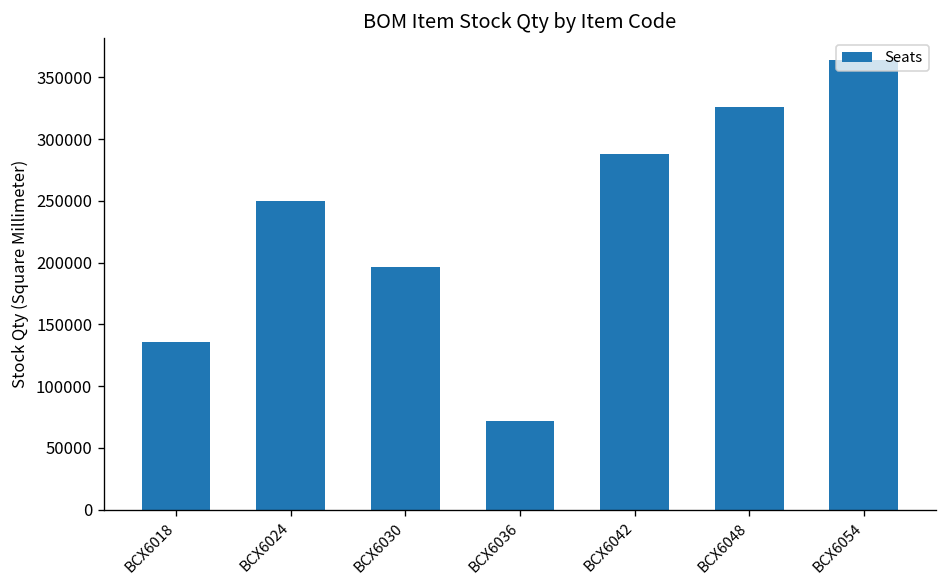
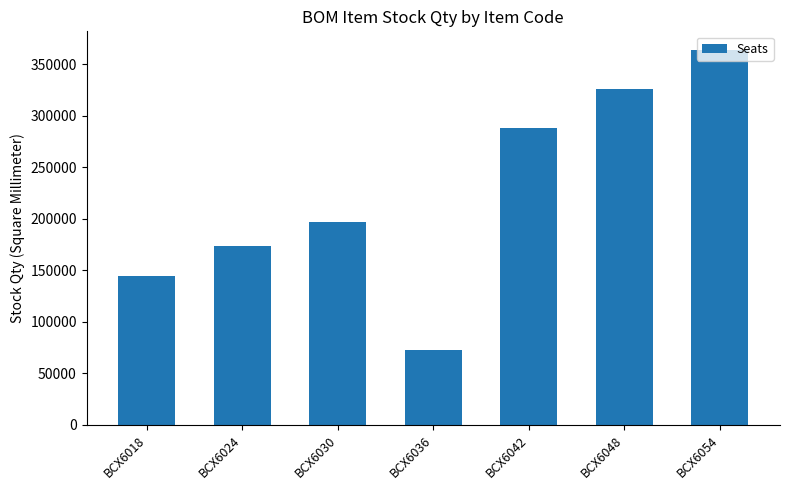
BCX6018: 136000 -> 145000
BCX6024: 250000 -> 174000
